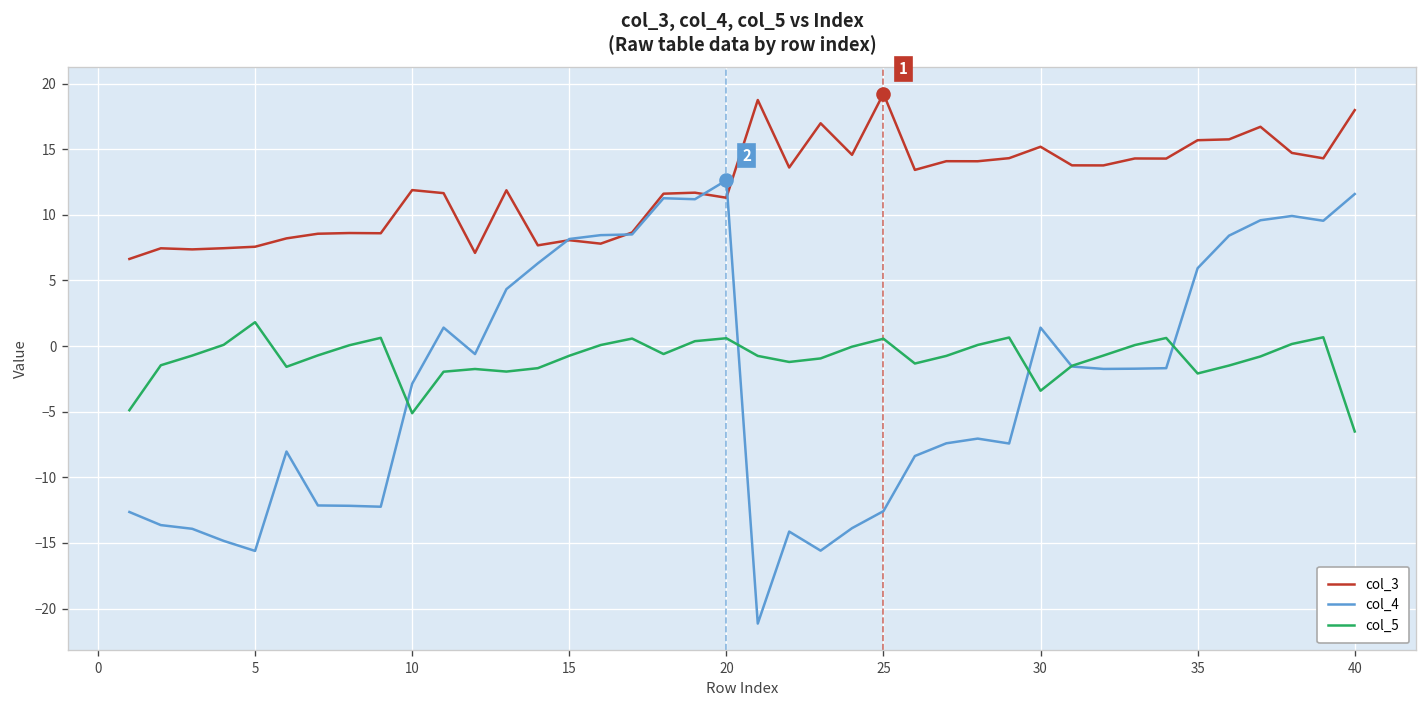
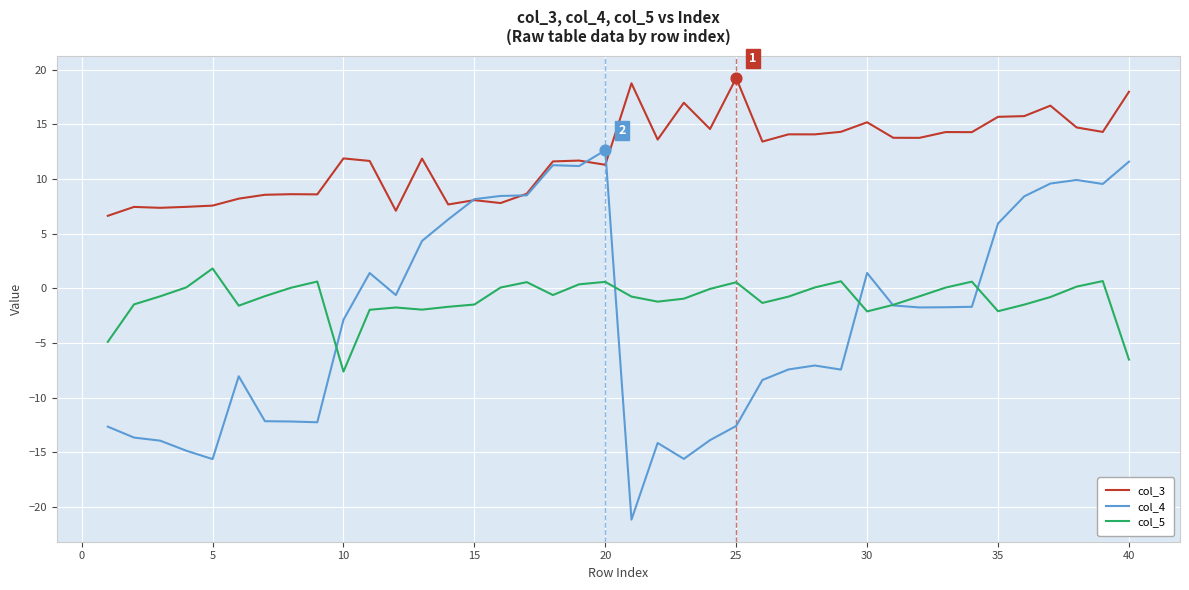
col_5, 10: -5.1 -> -7.6
col_5, 15: -0.7 -> -1.5
col_5, 30: -3.4 -> -2.1
